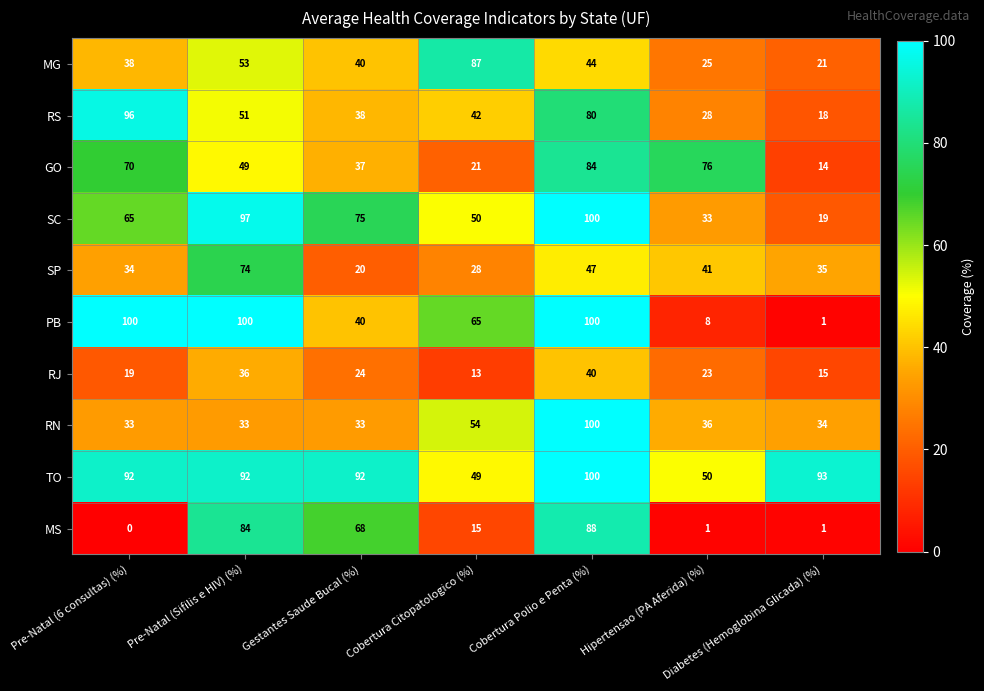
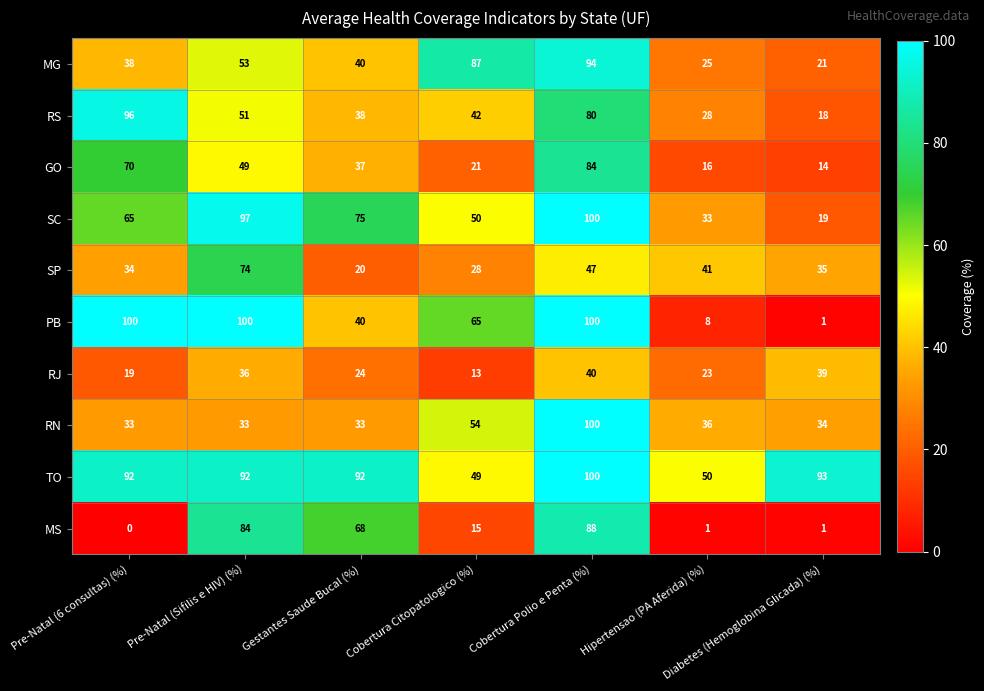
MG, Cobertura Polio e Penta (%): 44 -> 94
GO, Hipertensao (PA Aferida) (%): 76 -> 16
RJ, Diabetes (Hemoglobina Glicada) (%): 15 -> 39
